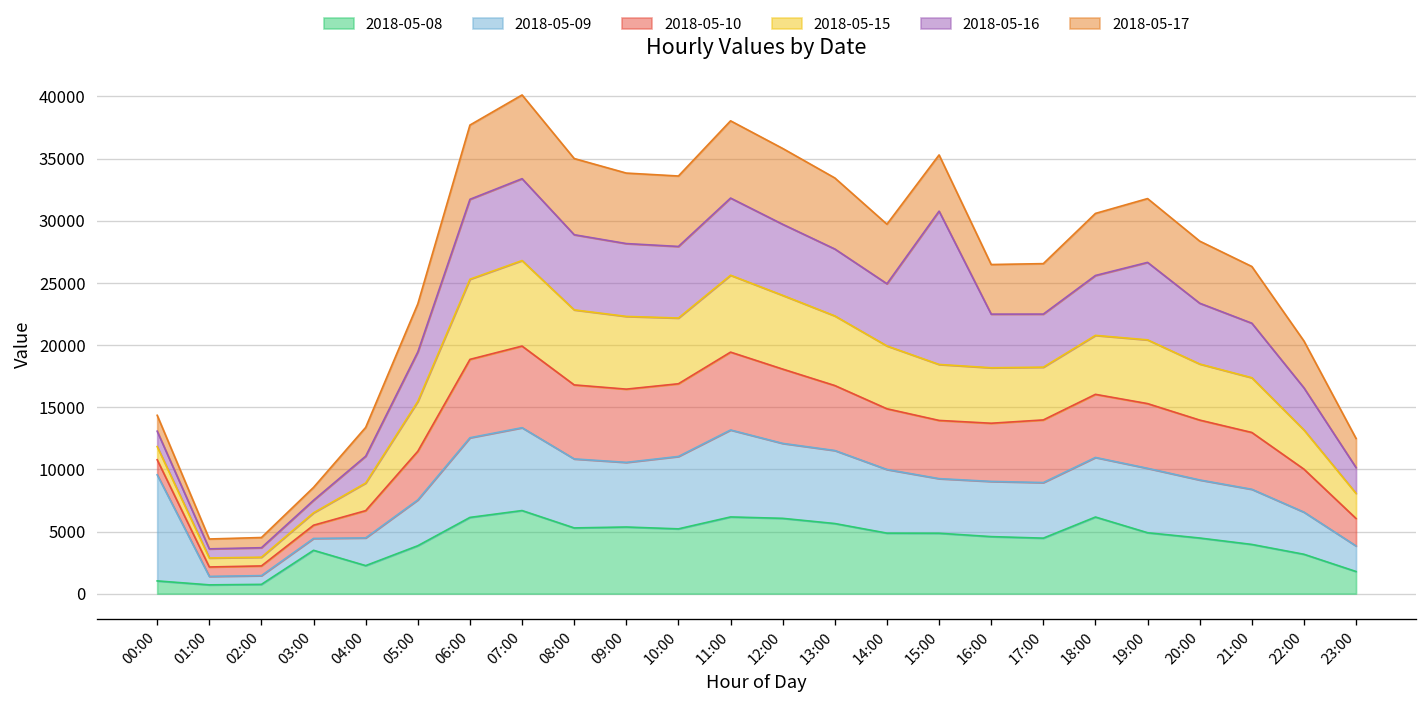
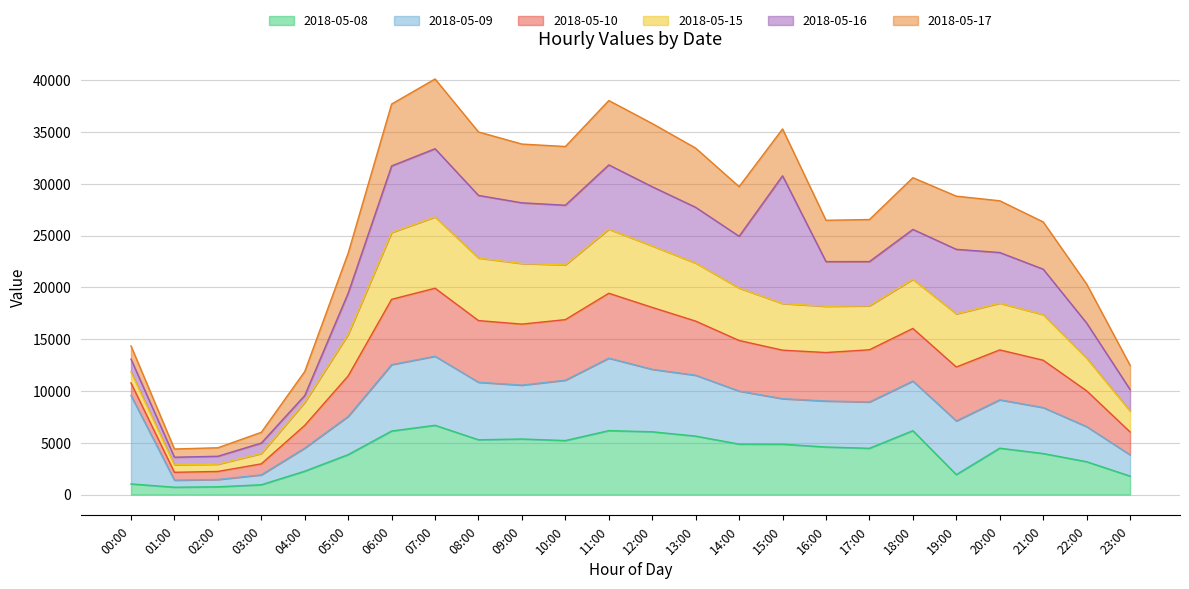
2018-05-08, 03:00: 3500 -> 900
2018-05-16, 04:00: 2200 -> 700
2018-05-08, 19:00: 4900 -> 1900
